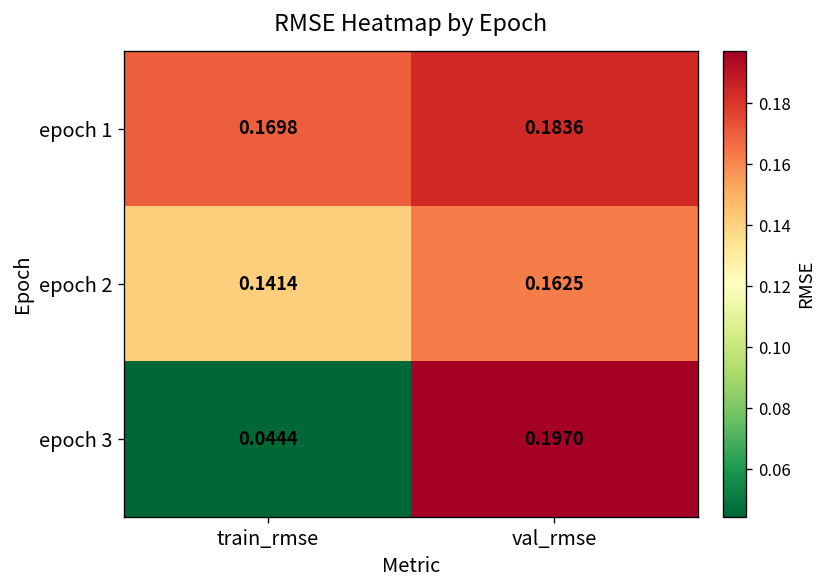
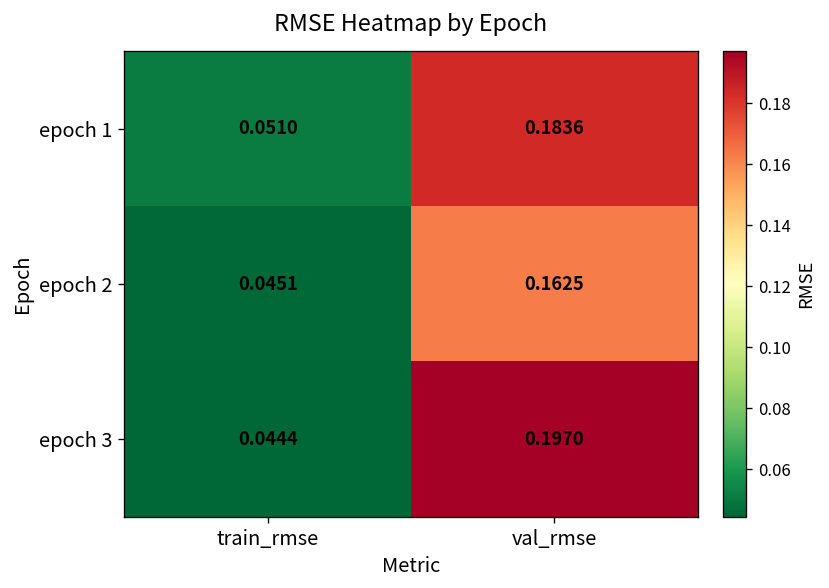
epoch 1, train_rmse: 0.1698 -> 0.0510
epoch 2, train_rmse: 0.1414 -> 0.0451
